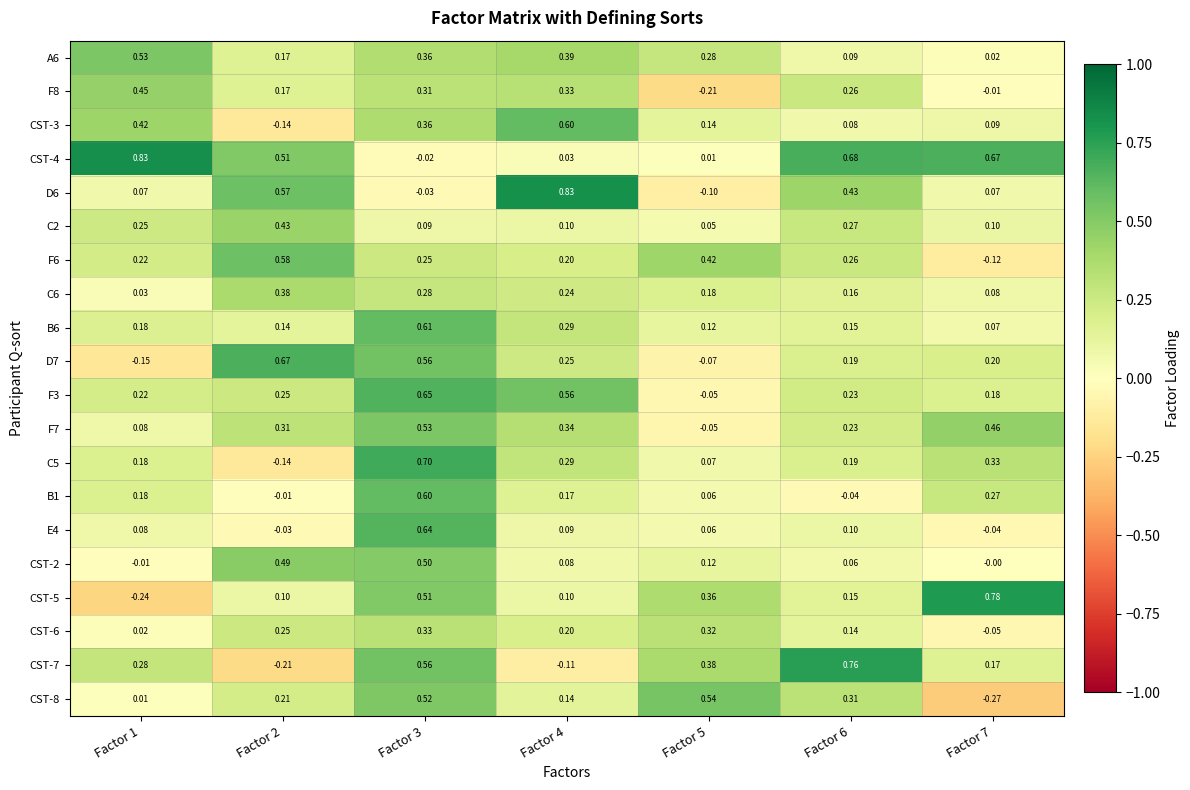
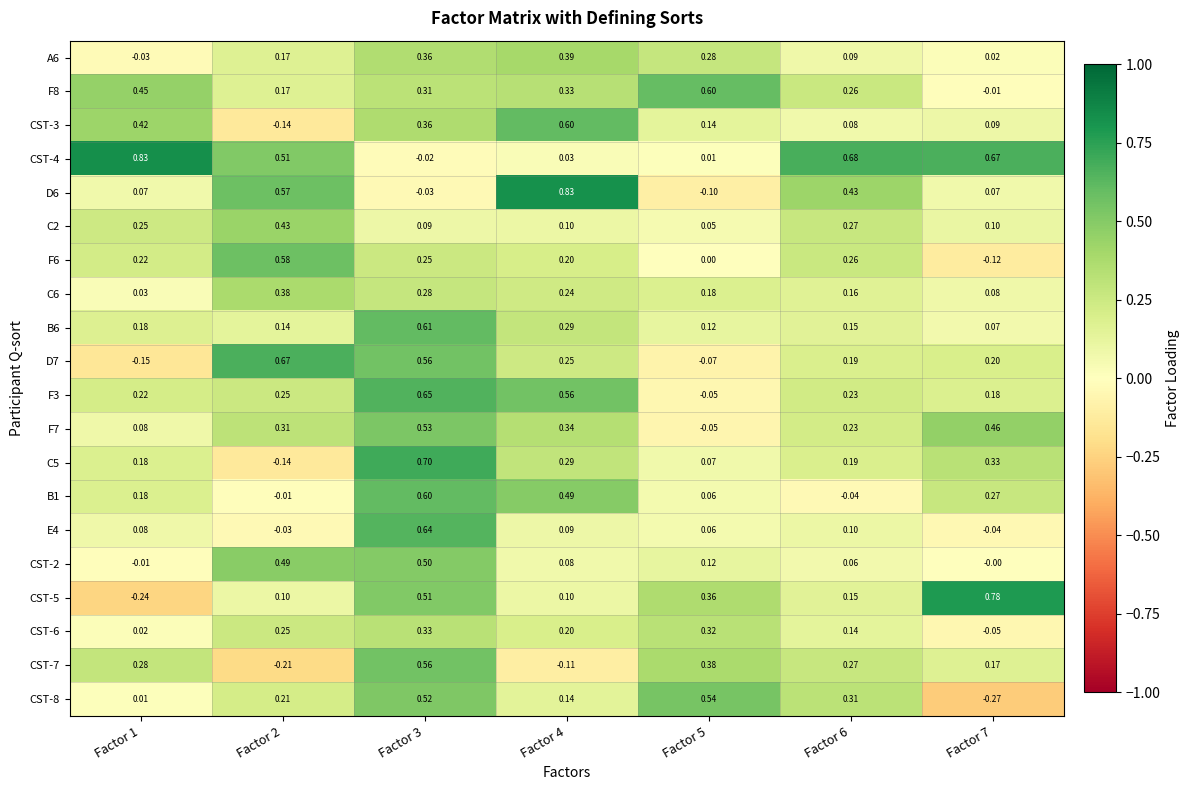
A6, Factor 1: 0.53 -> -0.03
F8, Factor 5: -0.21 -> 0.60
F6, Factor 5: 0.42 -> 0.00
B1, Factor 4: 0.17 -> 0.49
CST-7, Factor 6: 0.76 -> 0.27
